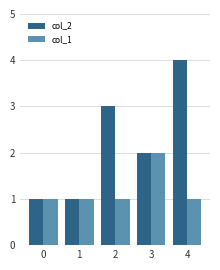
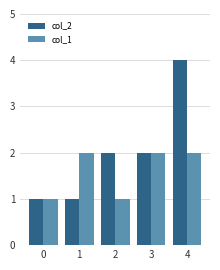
col_1, 1: 1 -> 2
col_2, 2: 3 -> 2
col_1, 4: 1 -> 2
